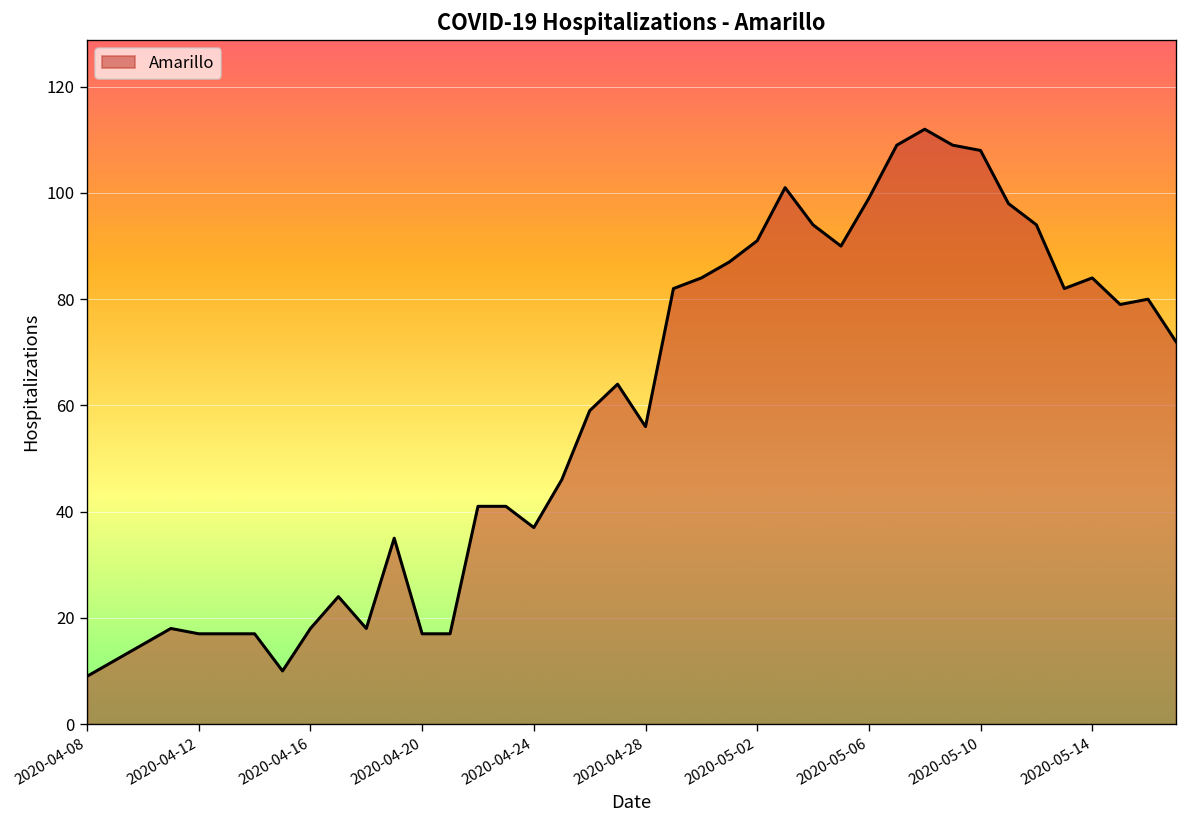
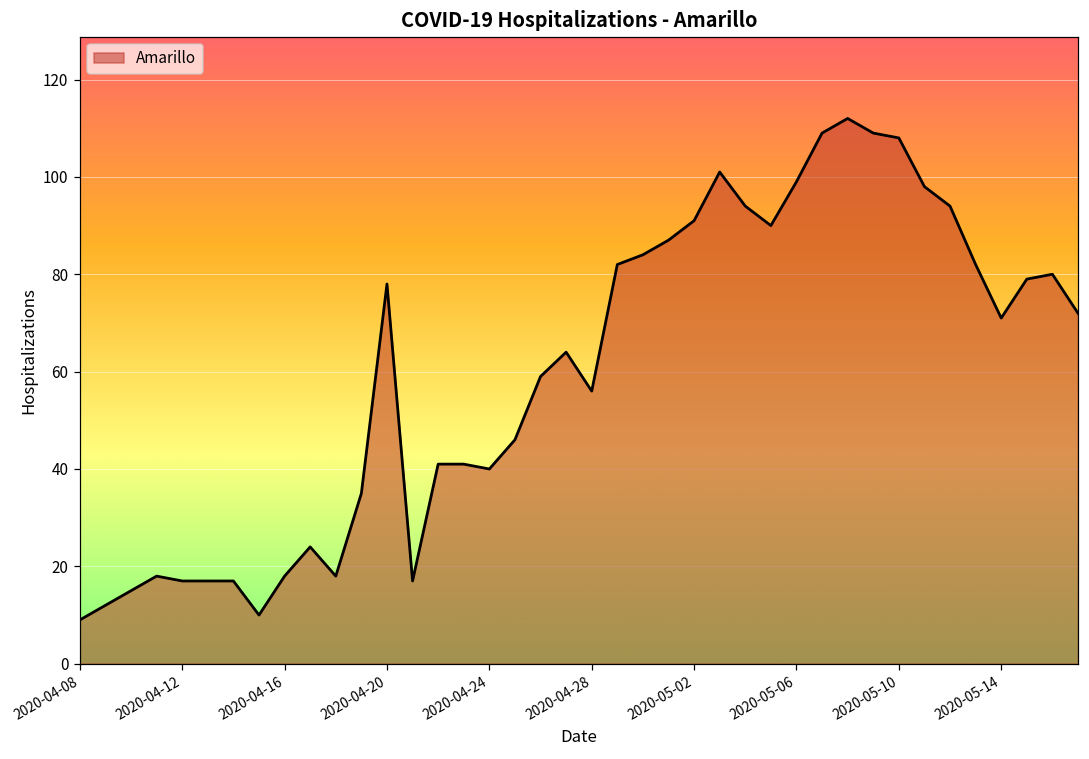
2020-04-20: 17 -> 78
2020-04-24: 37 -> 40
2020-05-14: 84 -> 71
